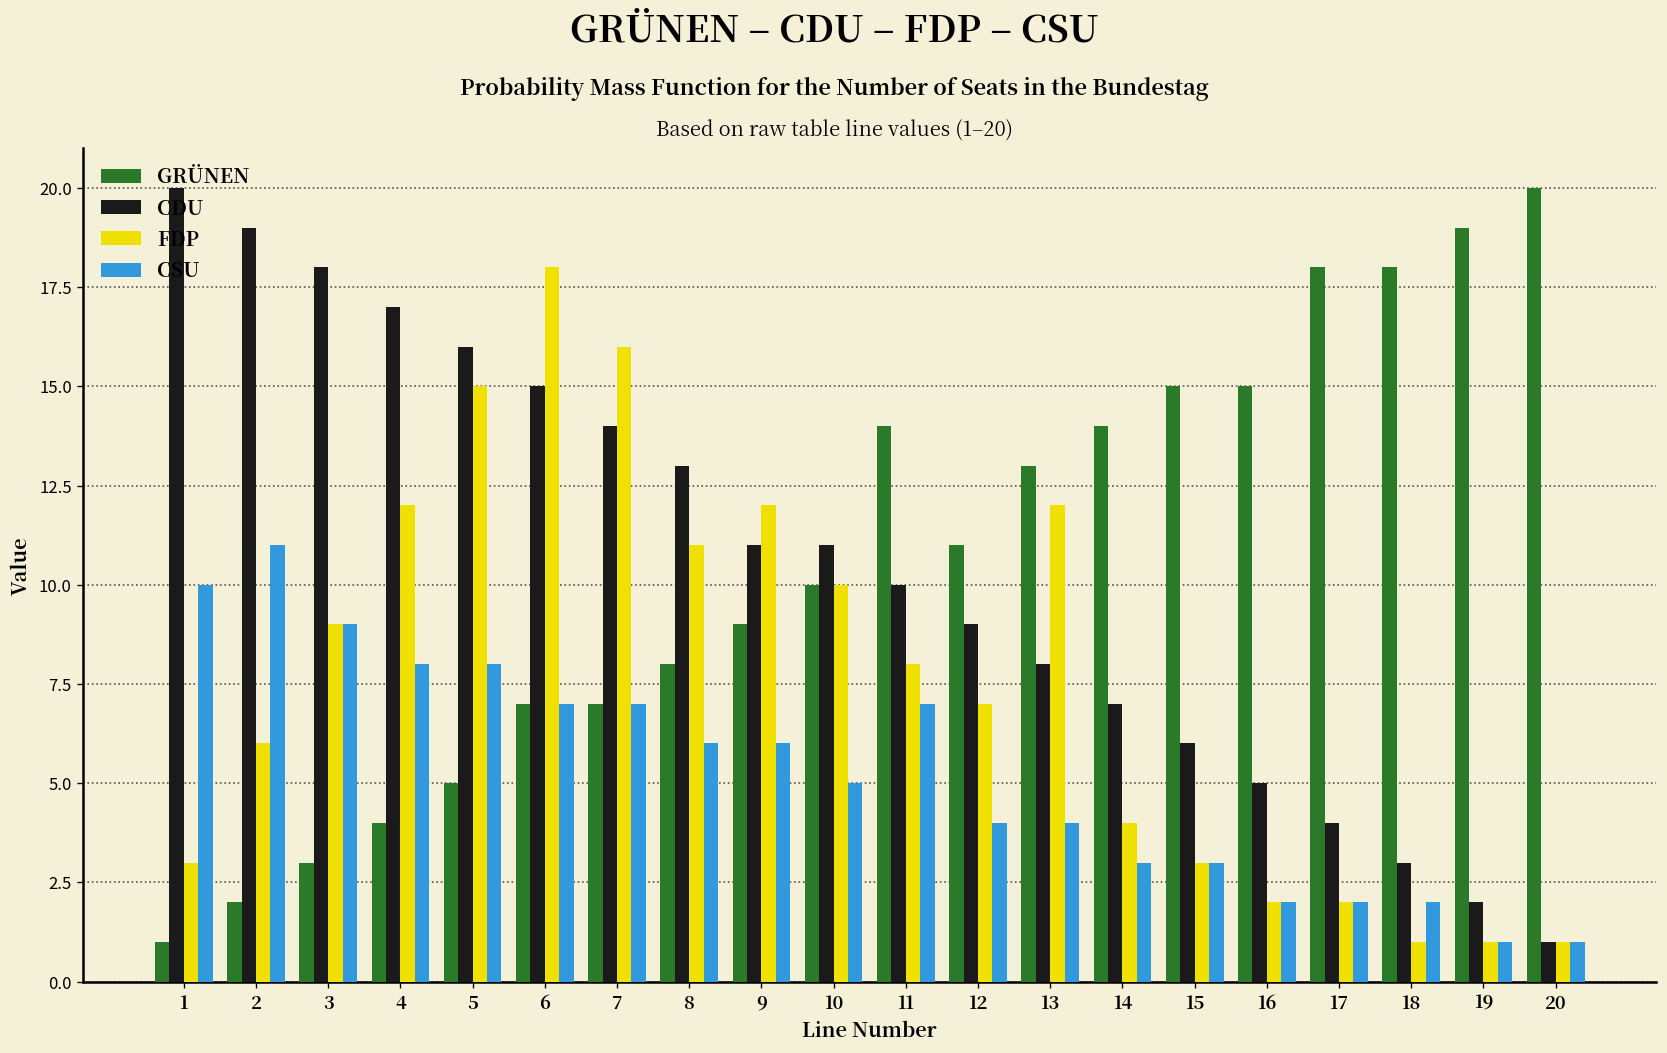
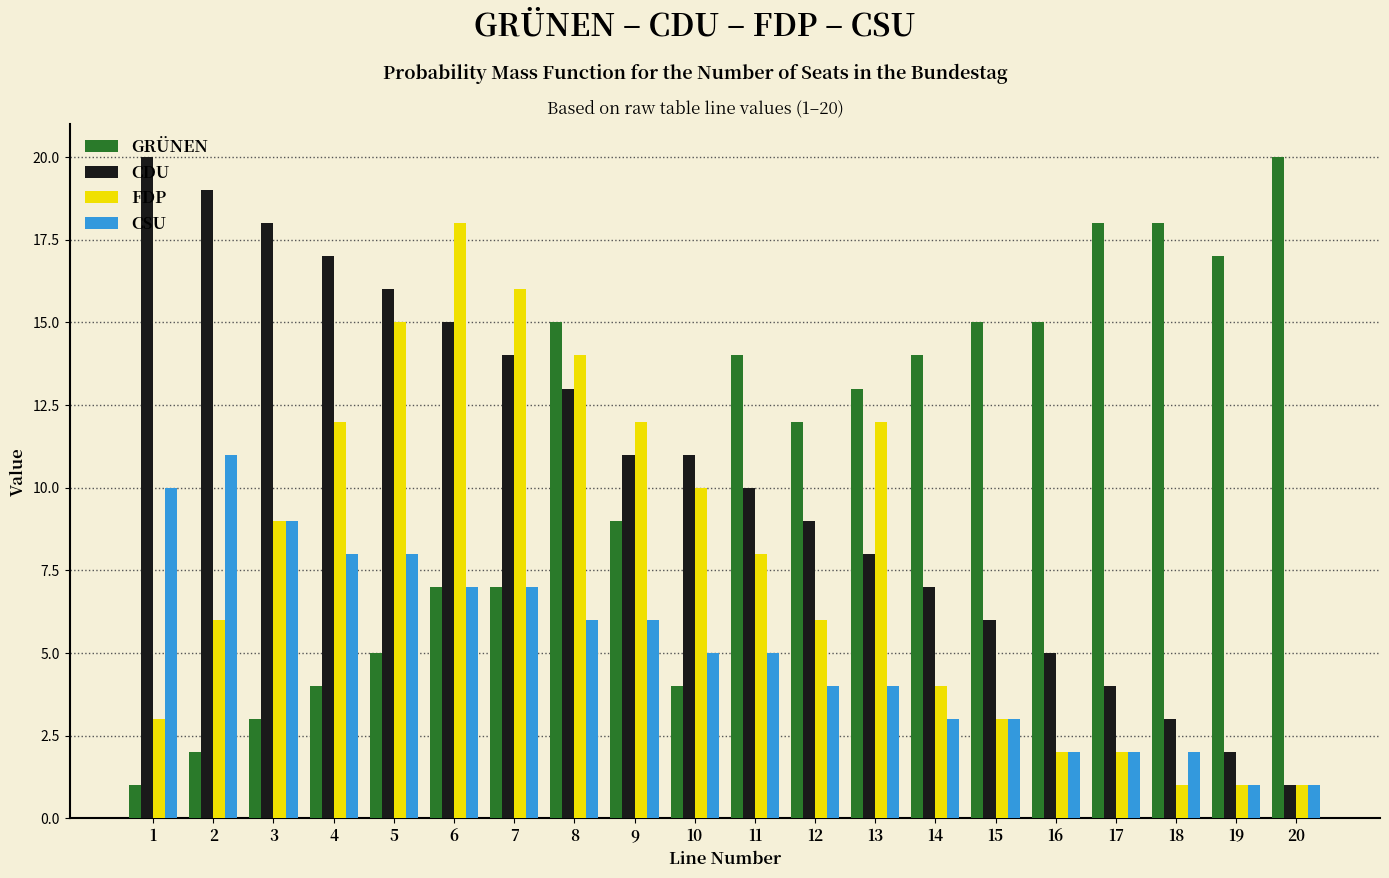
GRÜNEN, 8: 8 -> 15
FDP, 8: 11 -> 14
GRÜNEN, 10: 10 -> 4
CSU, 11: 7 -> 5
GRÜNEN, 12: 11 -> 12
FDP, 12: 7 -> 6
GRÜNEN, 19: 19 -> 17
